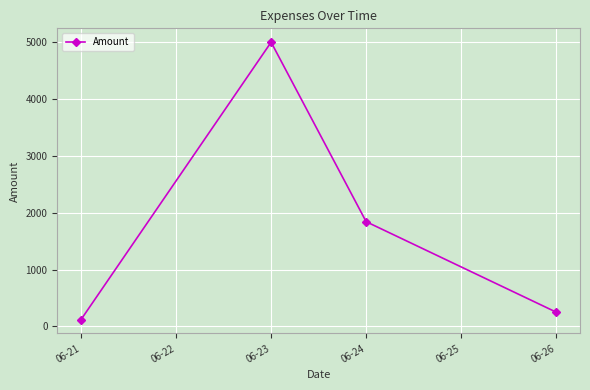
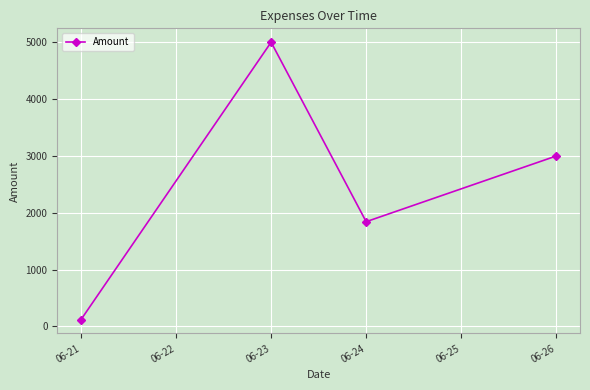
06-26: 300 -> 3000
